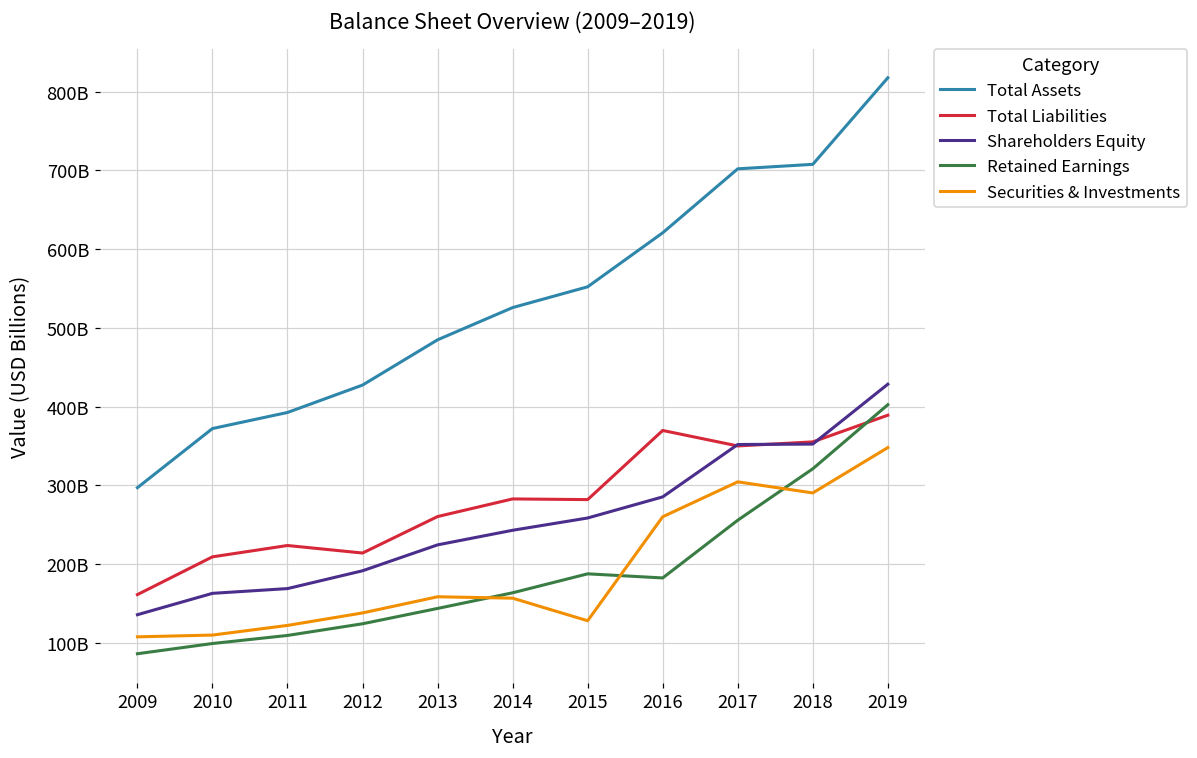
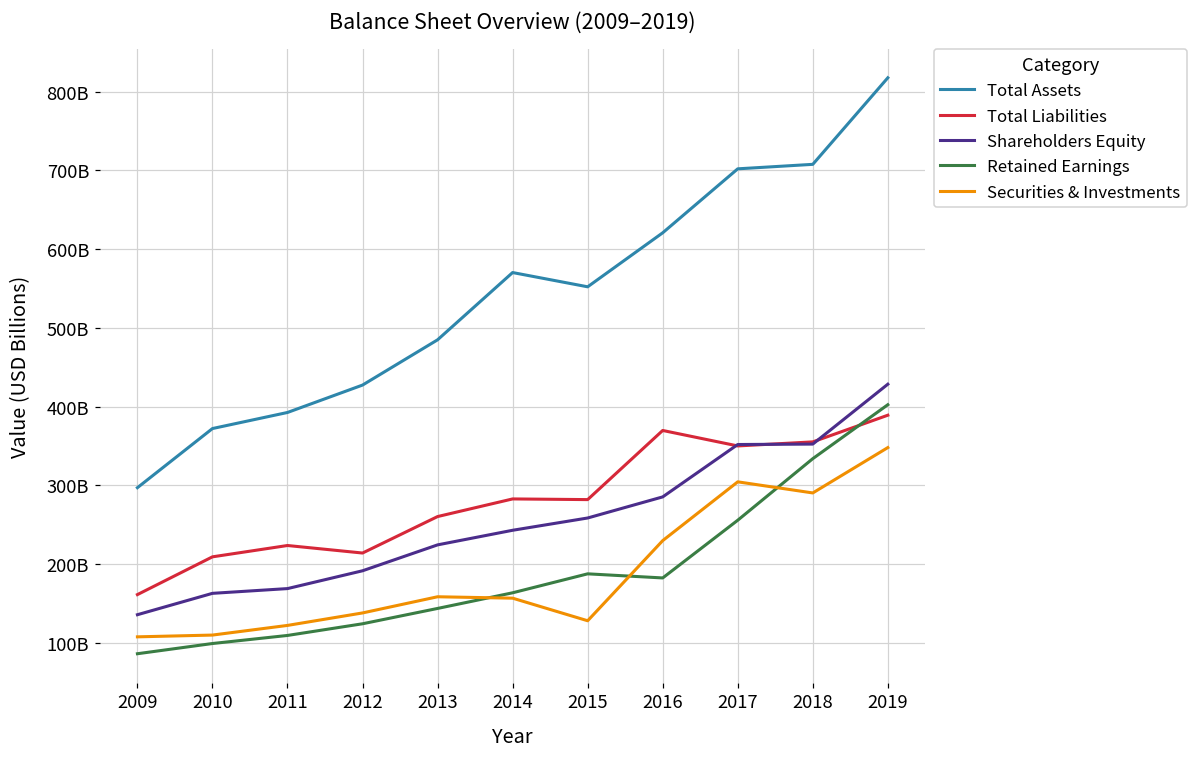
Total Assets, 2014: 530000000000 -> 570000000000
Securities & Investments, 2016: 260000000000 -> 230000000000
Retained Earnings, 2018: 320000000000 -> 330000000000
